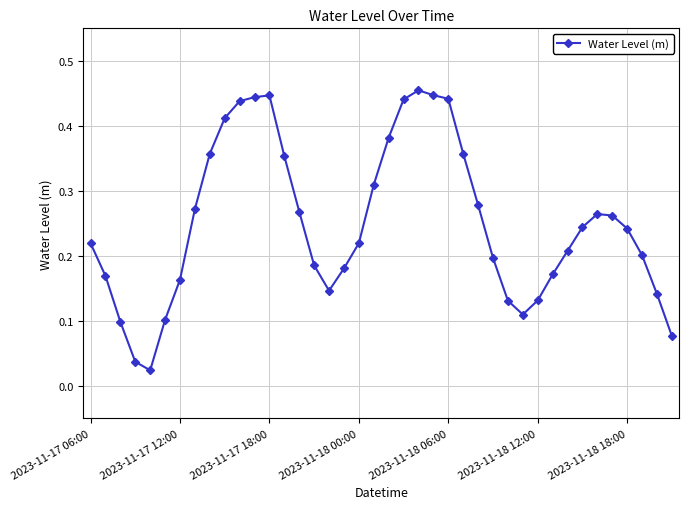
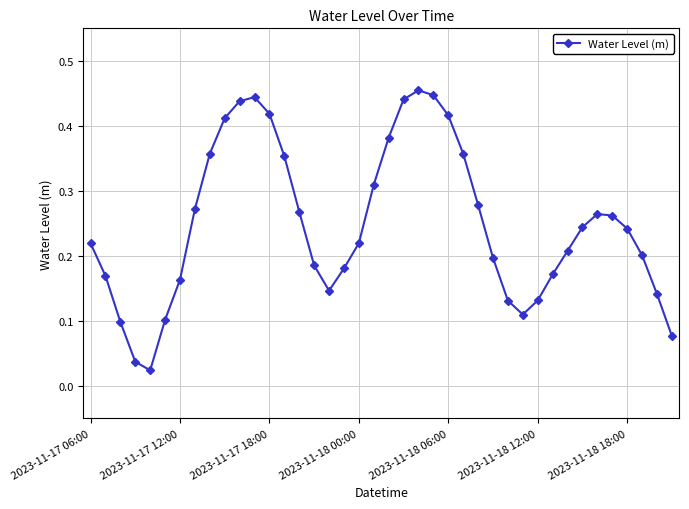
2023-11-17 18:00: 0.45 -> 0.42
2023-11-18 06:00: 0.44 -> 0.42
